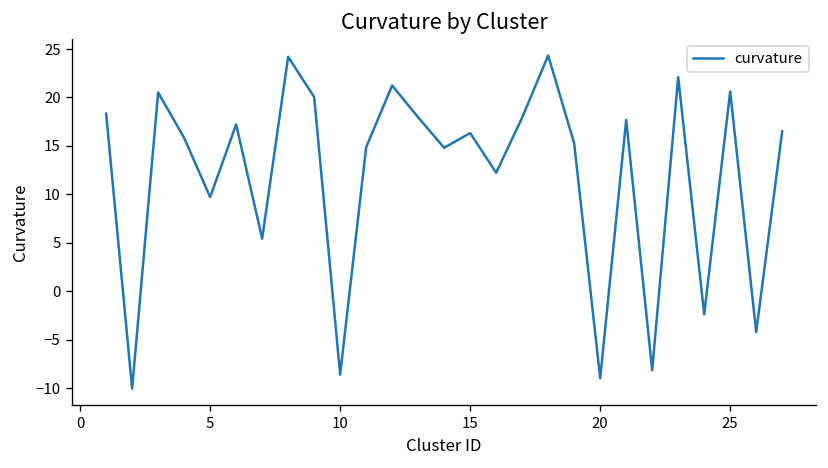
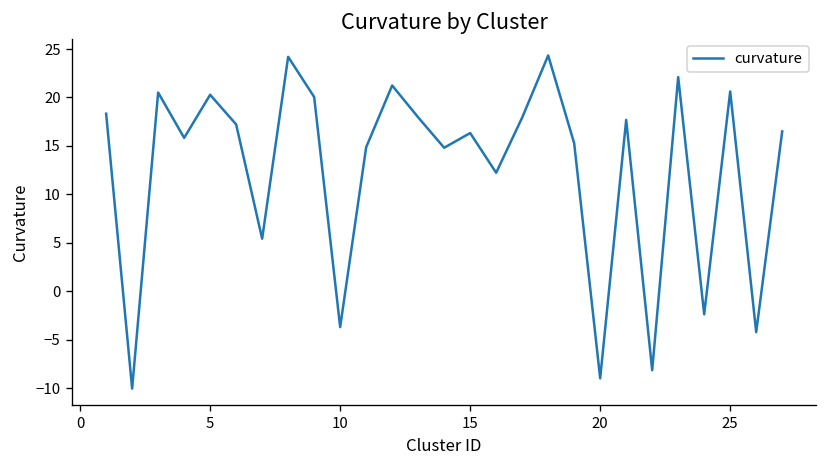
5: 10 -> 20
10: -9 -> -4
